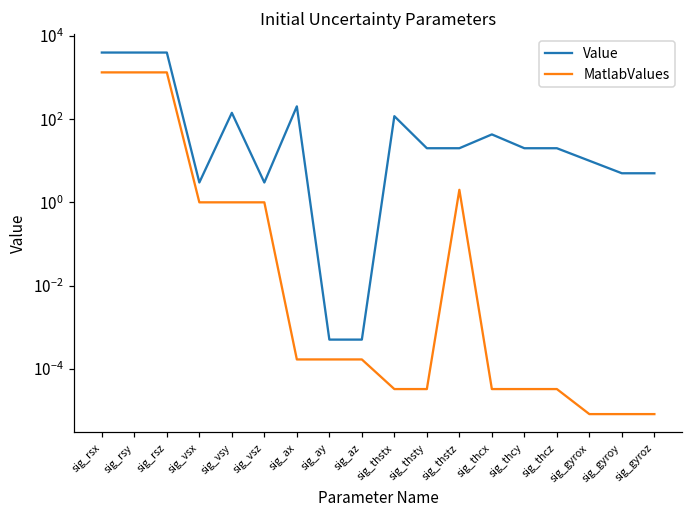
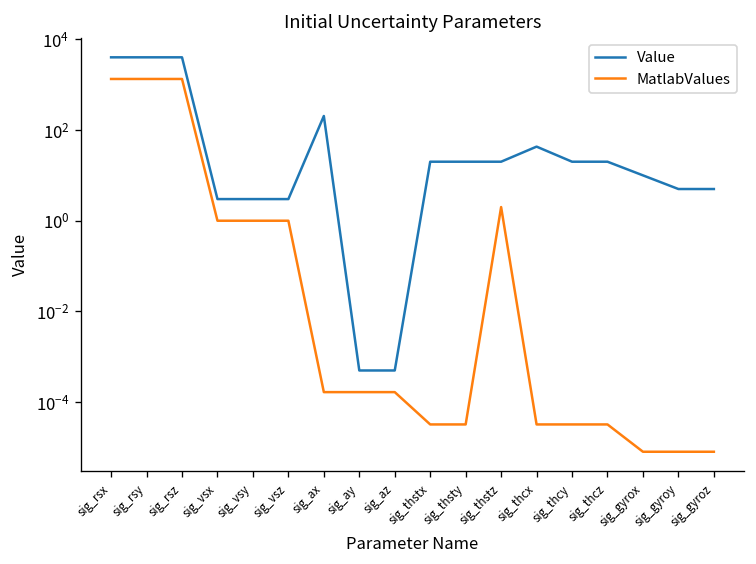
Value, sig_vsy: 140 -> 3
Value, sig_thstx: 120 -> 20
